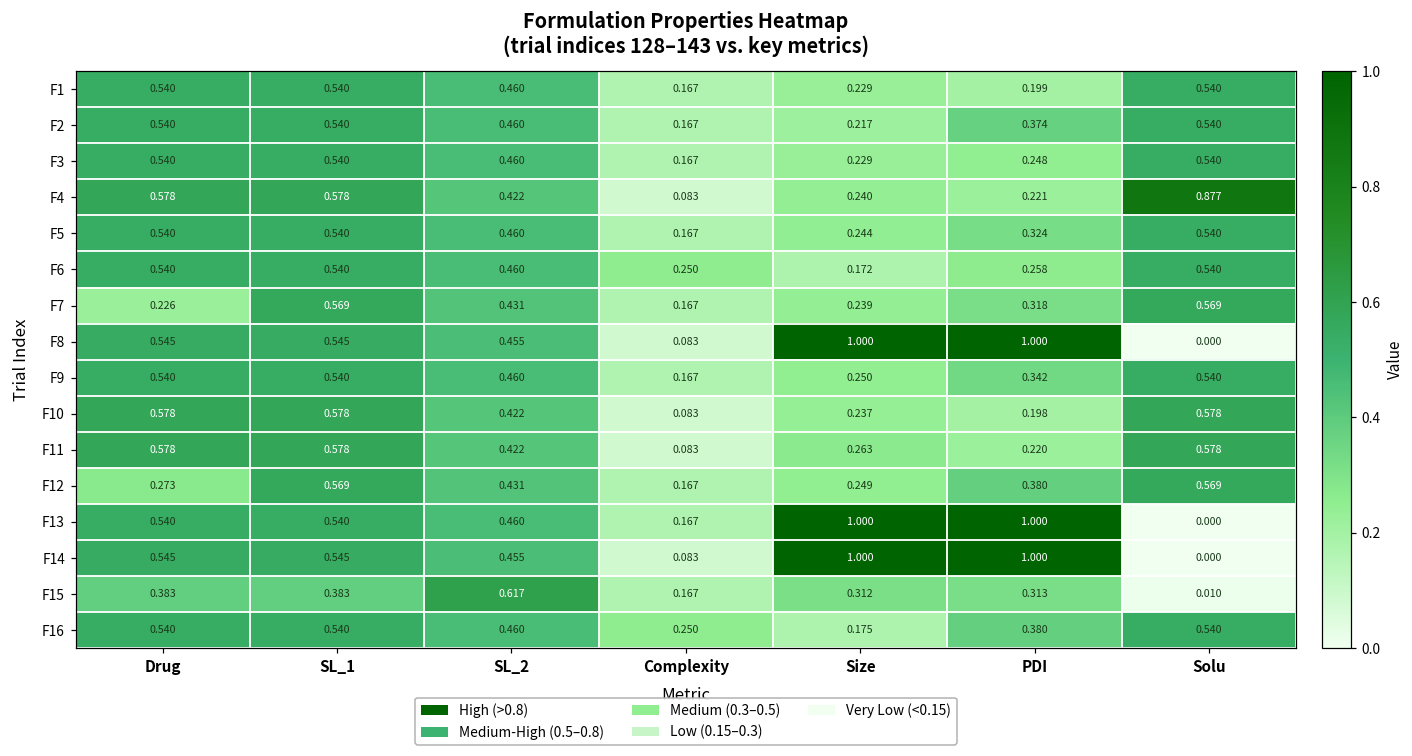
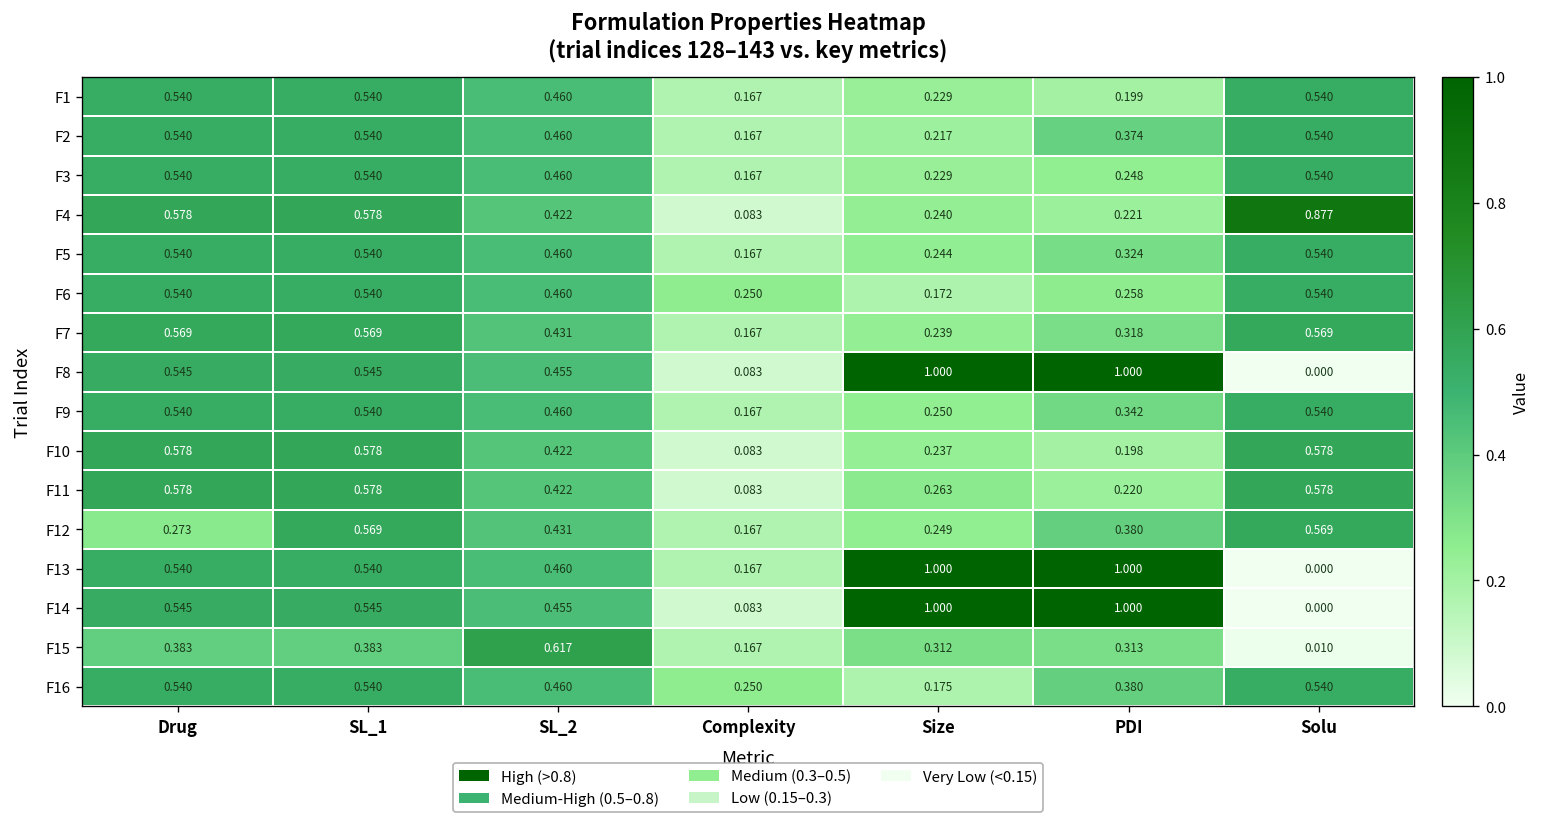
F7, Drug: 0.226 -> 0.569
